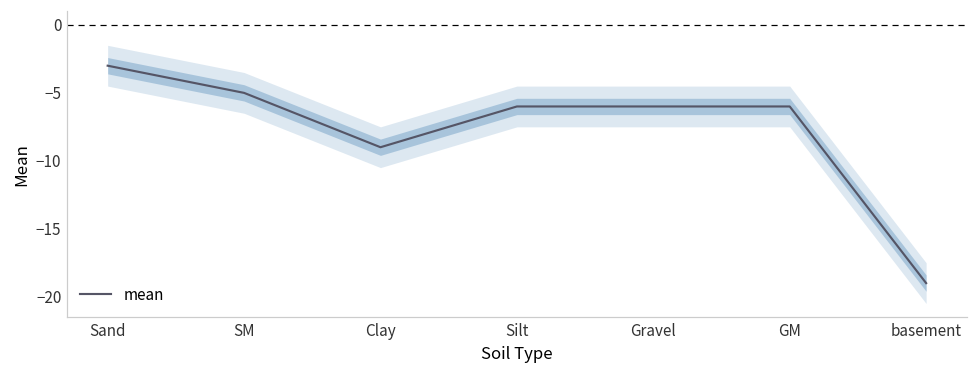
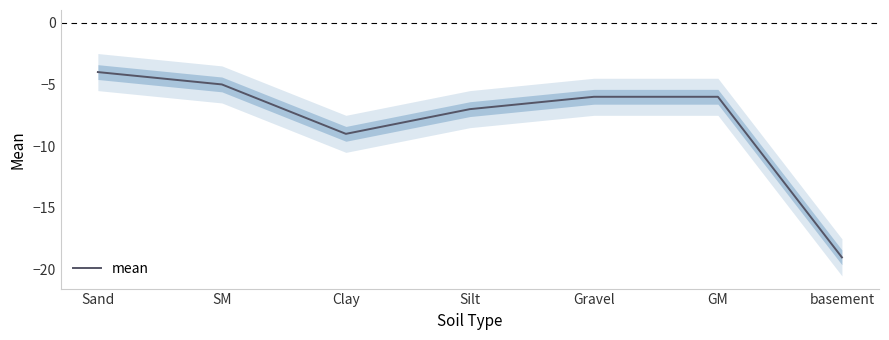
mean, Sand: -3 -> -4
mean, Silt: -6 -> -7
